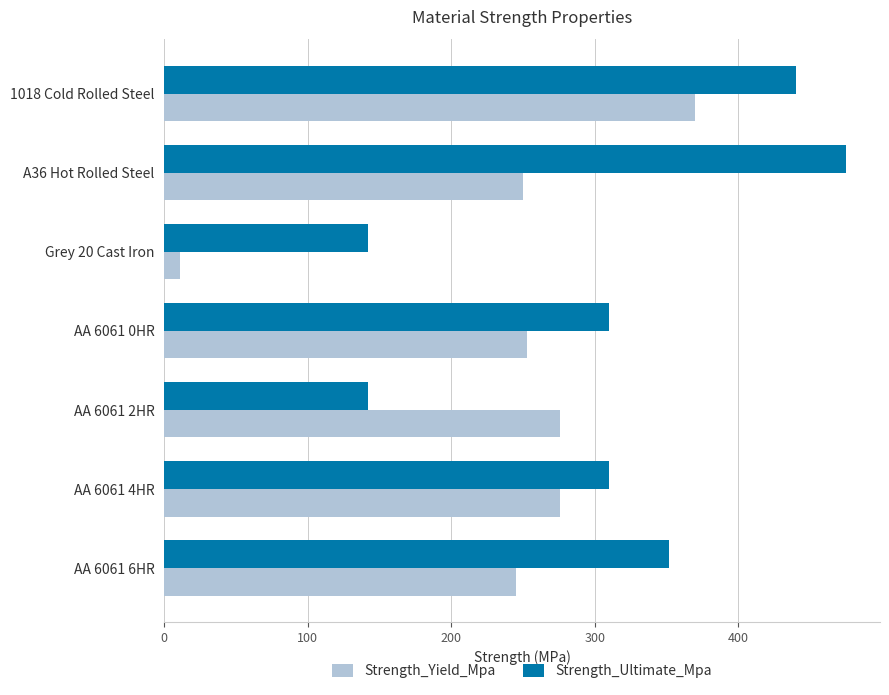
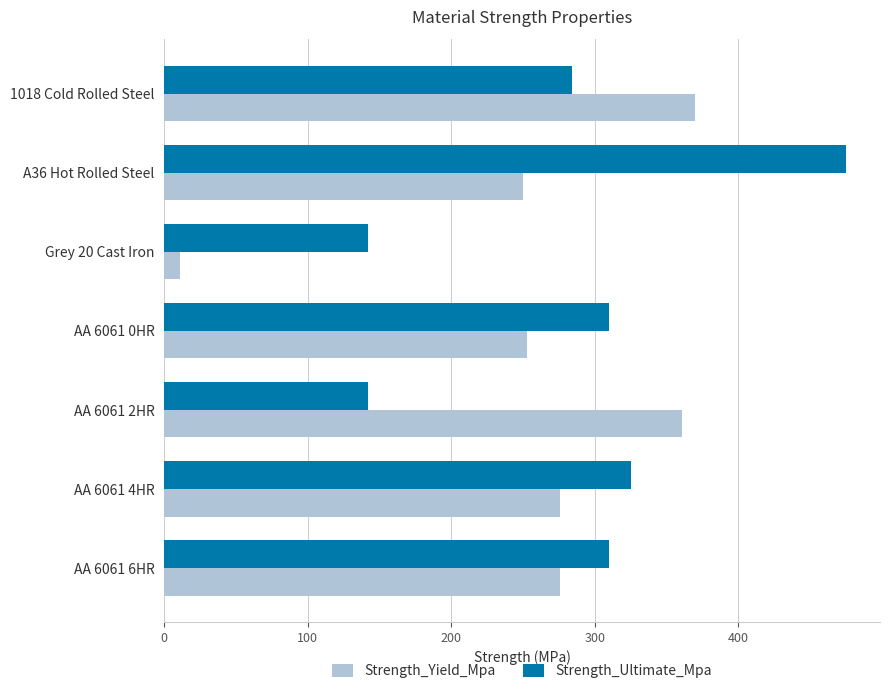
Strength_Ultimate_Mpa, 1018 Cold Rolled Steel: 440 -> 284
Strength_Yield_Mpa, AA 6061 2HR: 276 -> 361
Strength_Ultimate_Mpa, AA 6061 4HR: 310 -> 325
Strength_Ultimate_Mpa, AA 6061 6HR: 352 -> 310
Strength_Yield_Mpa, AA 6061 6HR: 245 -> 276
